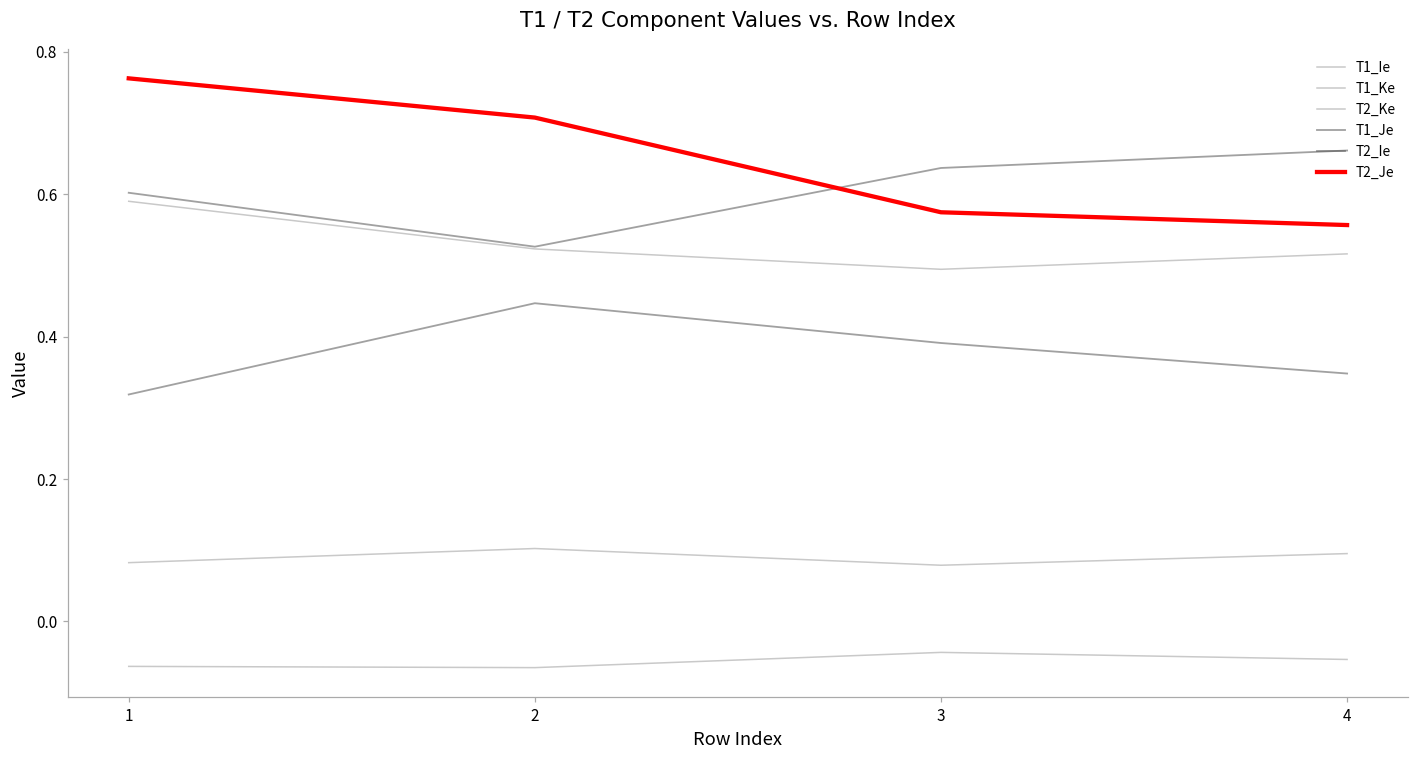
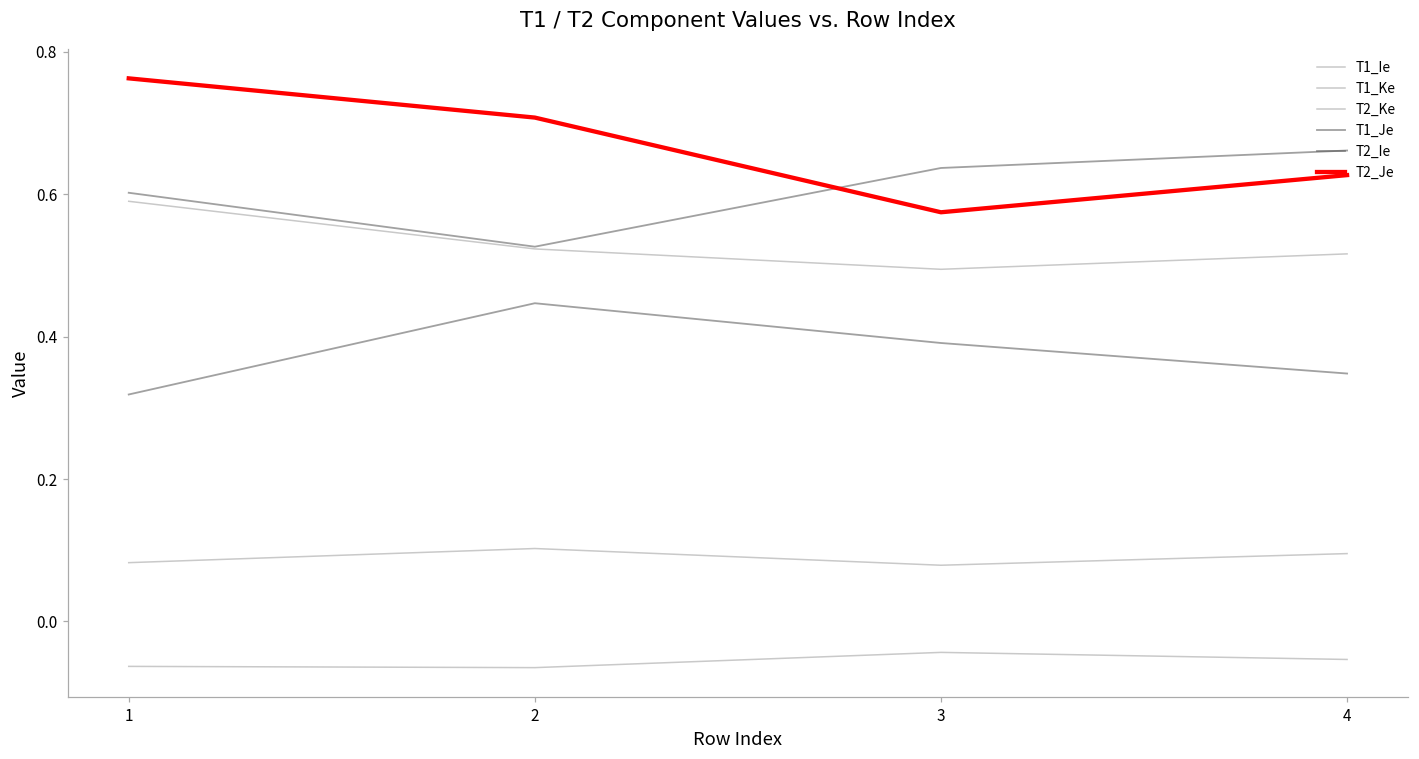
T2_Je, 4: 0.56 -> 0.63
